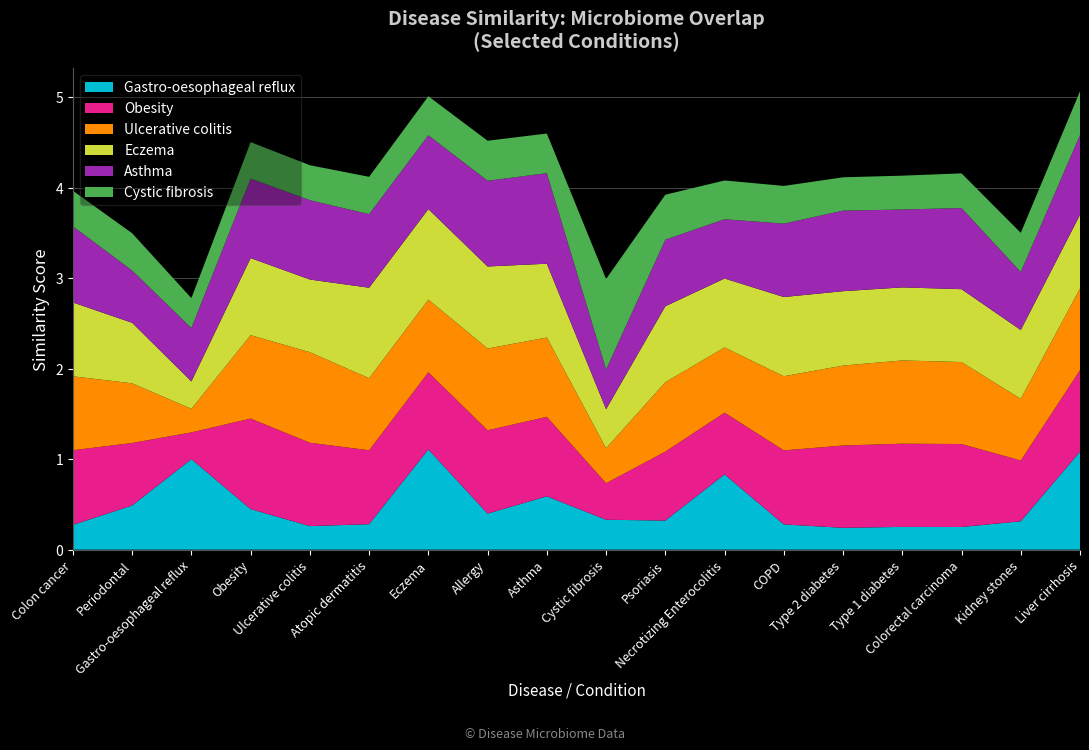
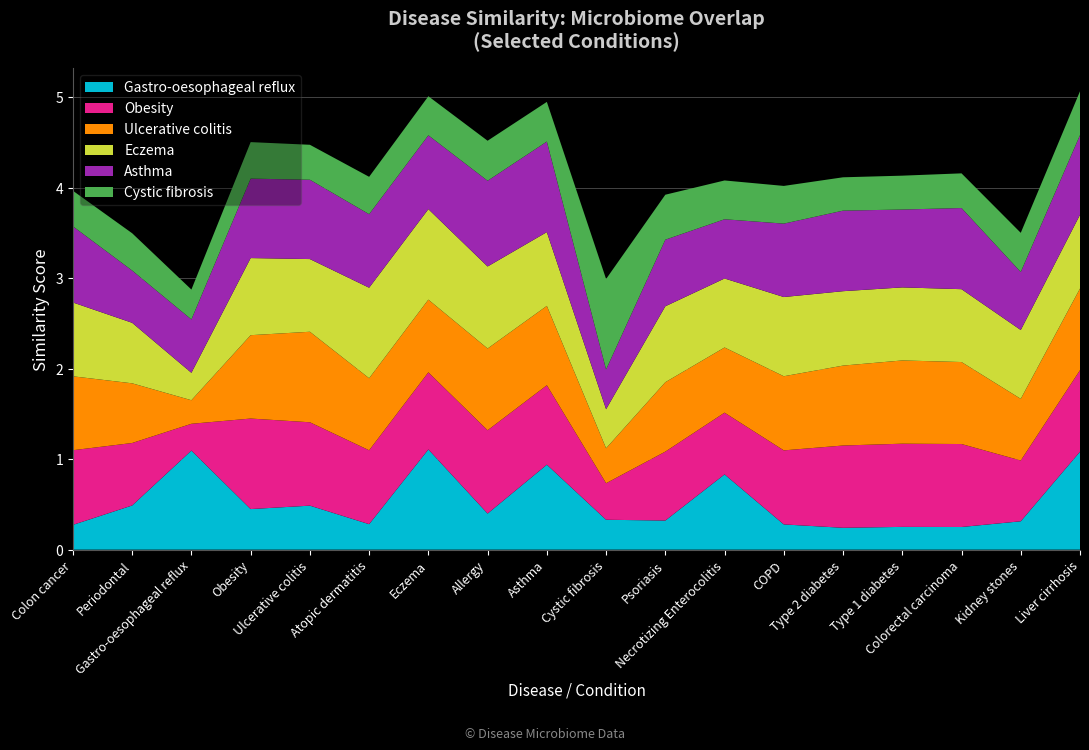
Gastro-oesophageal reflux, Gastro-oesophageal reflux: 1.0 -> 1.1
Gastro-oesophageal reflux, Ulcerative colitis: 0.3 -> 0.5
Gastro-oesophageal reflux, Asthma: 0.6 -> 0.9
